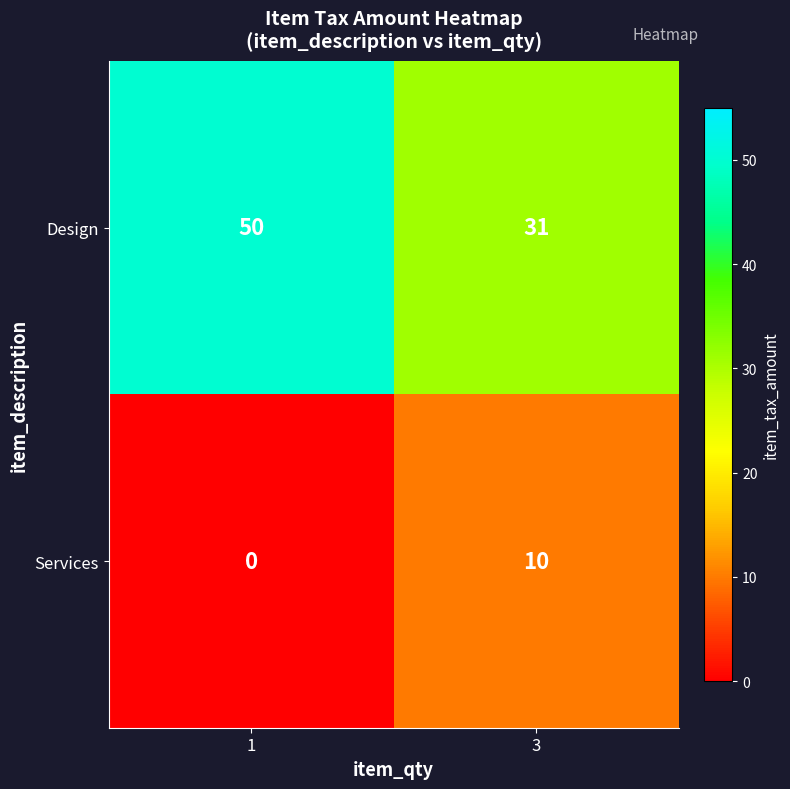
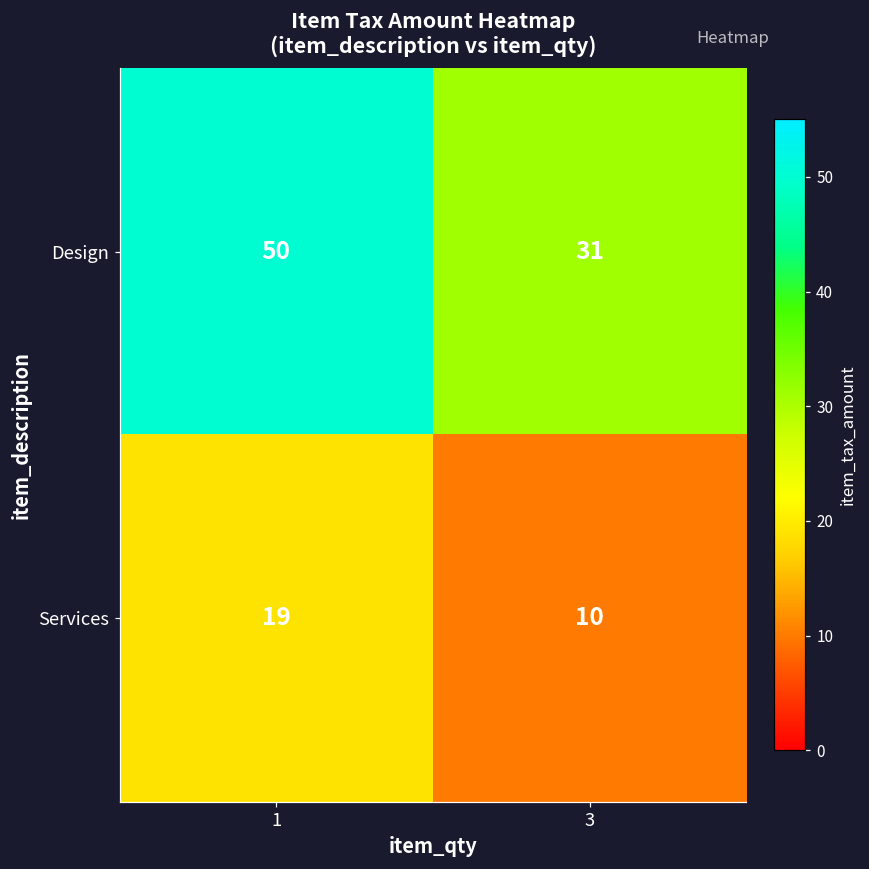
Services, 1: 0 -> 19
